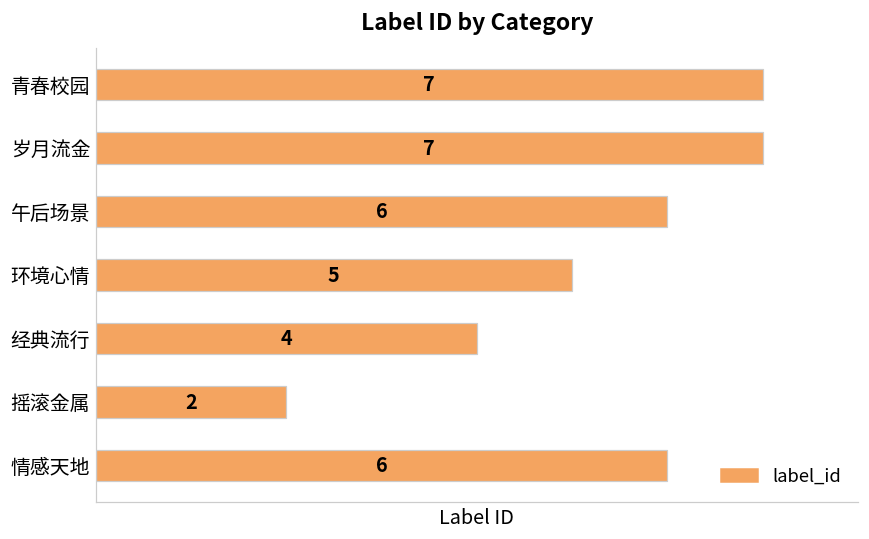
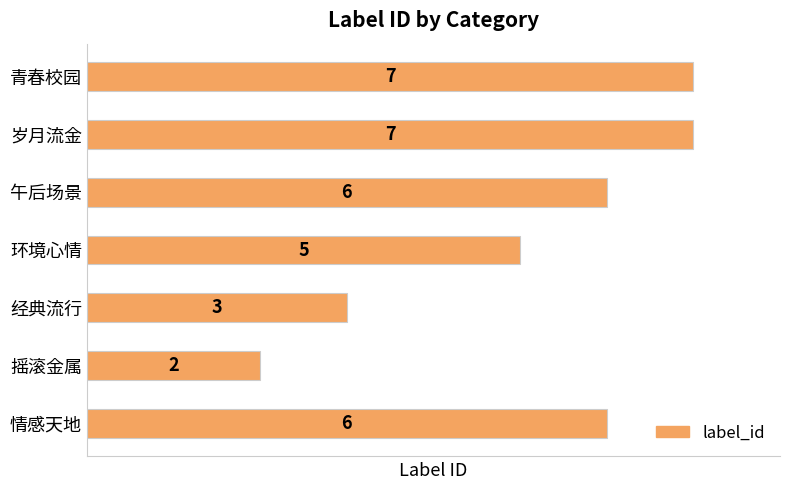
经典流行: 4 -> 3
